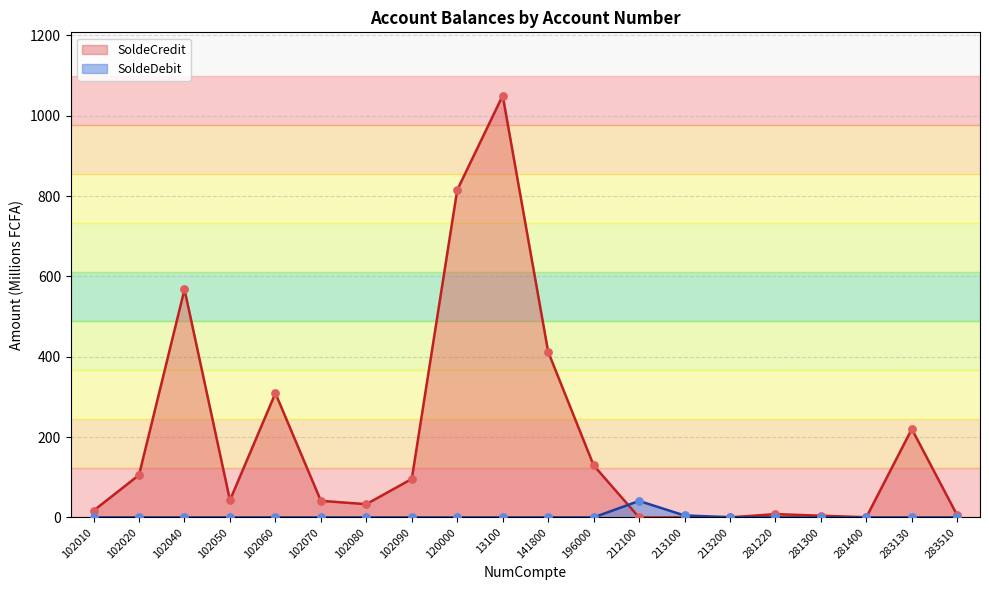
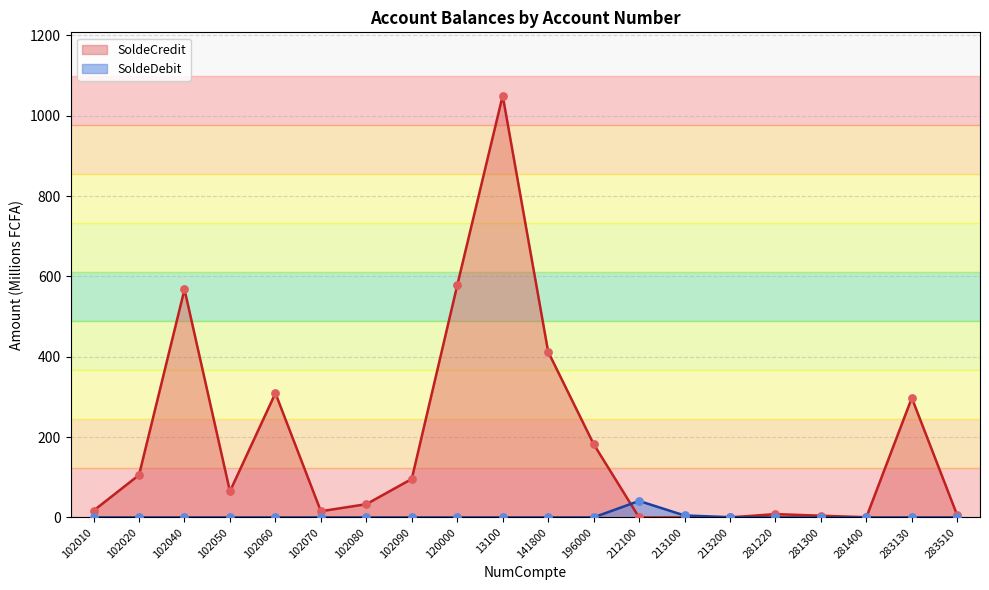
SoldeCredit, 102050: 40 -> 60
SoldeCredit, 102070: 40 -> 20
SoldeCredit, 120000: 820 -> 580
SoldeCredit, 196000: 130 -> 180
SoldeCredit, 283130: 220 -> 300
